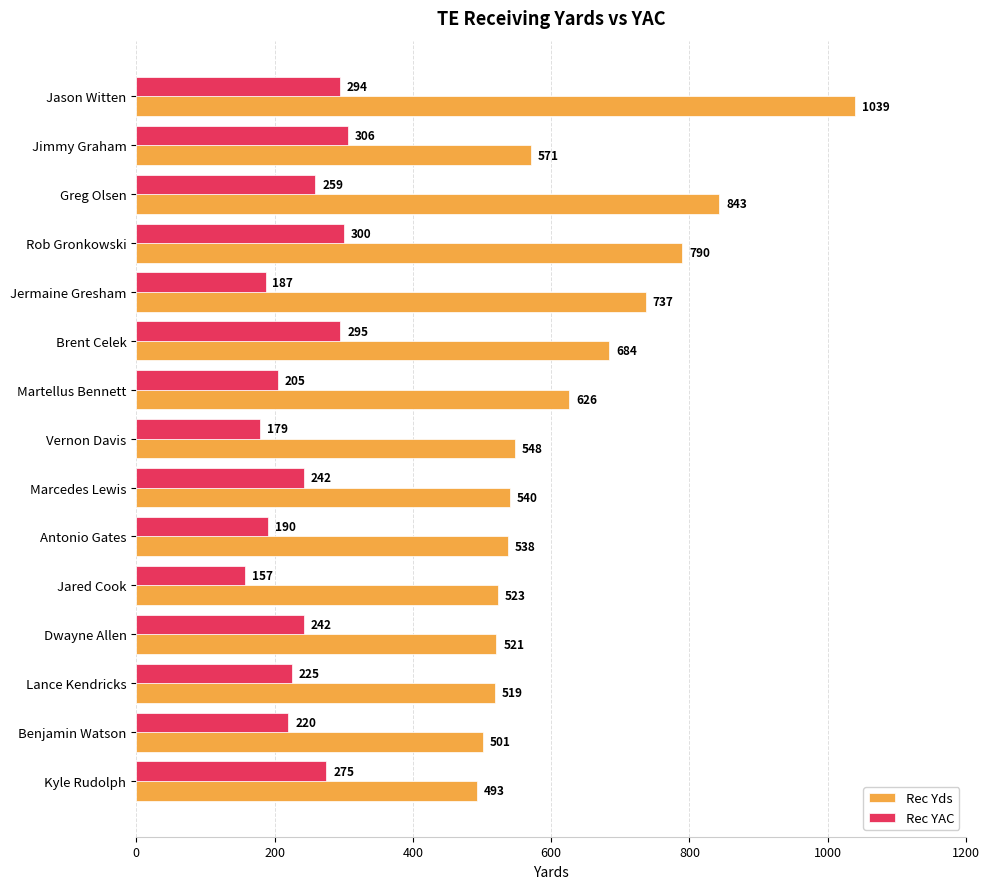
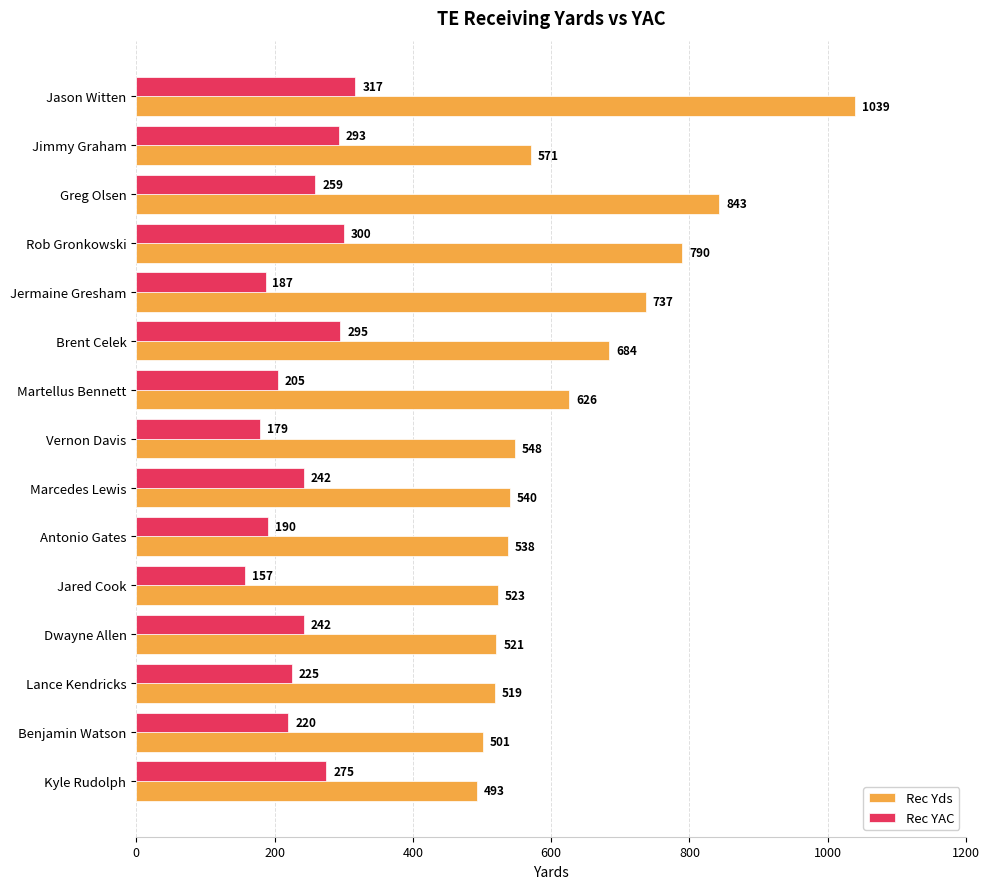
Rec YAC, Jason Witten: 294 -> 317
Rec YAC, Jimmy Graham: 306 -> 293
